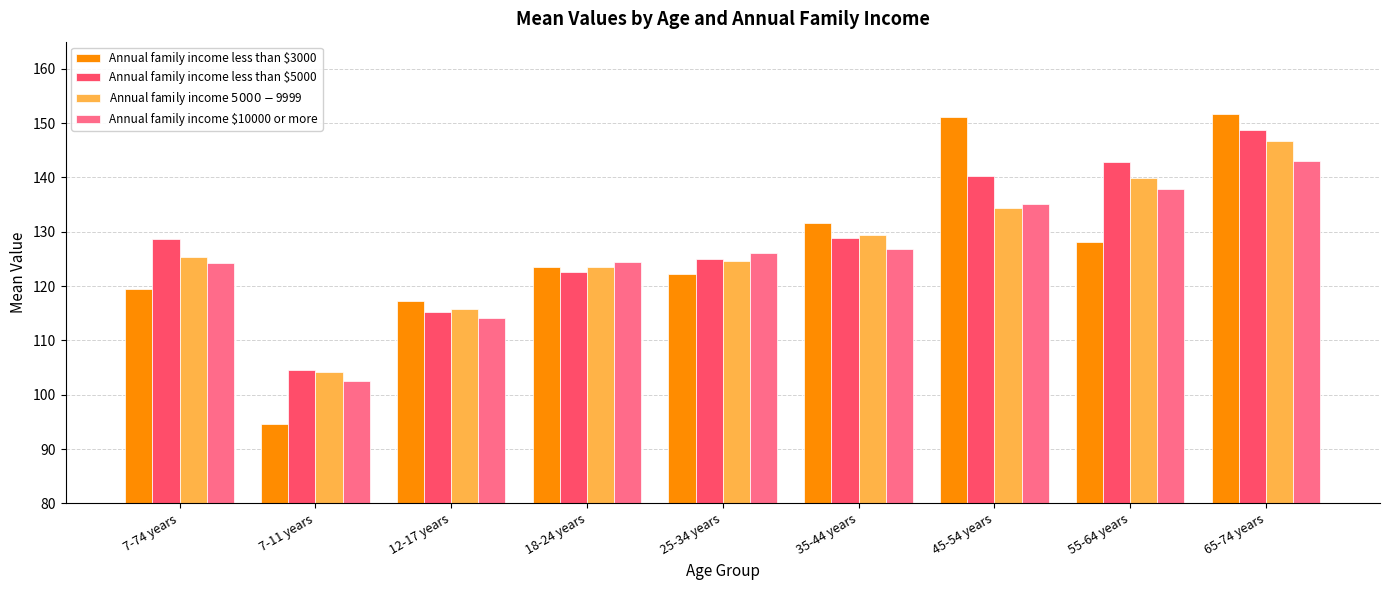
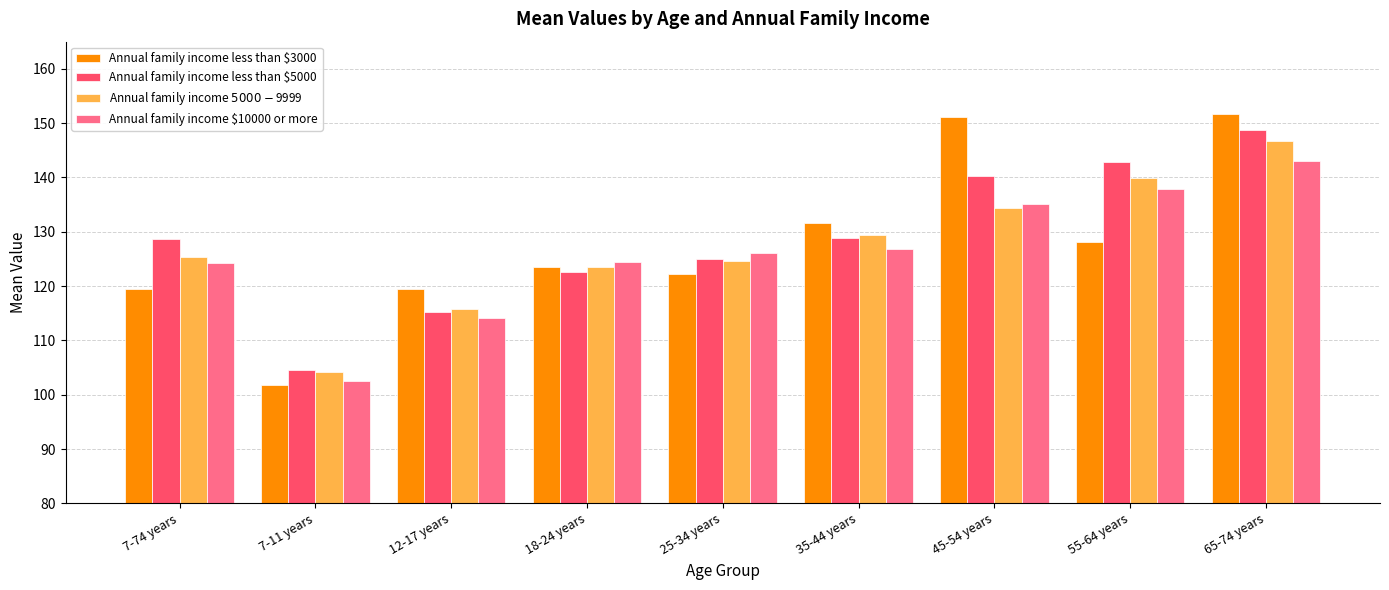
Annual family income less than $3000, 7-11 years: 95 -> 102
Annual family income less than $3000, 12-17 years: 117 -> 119
